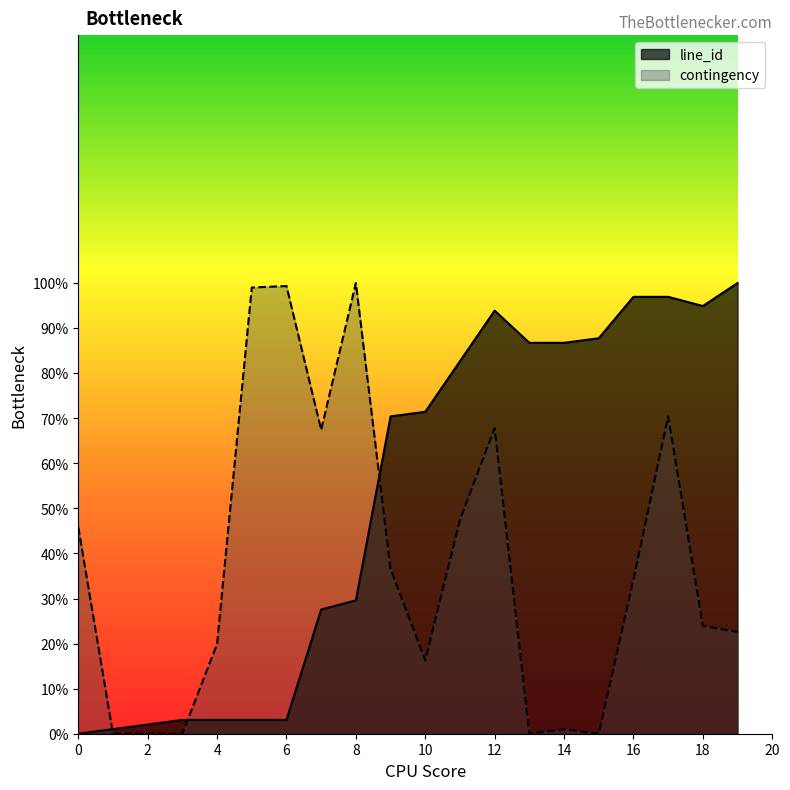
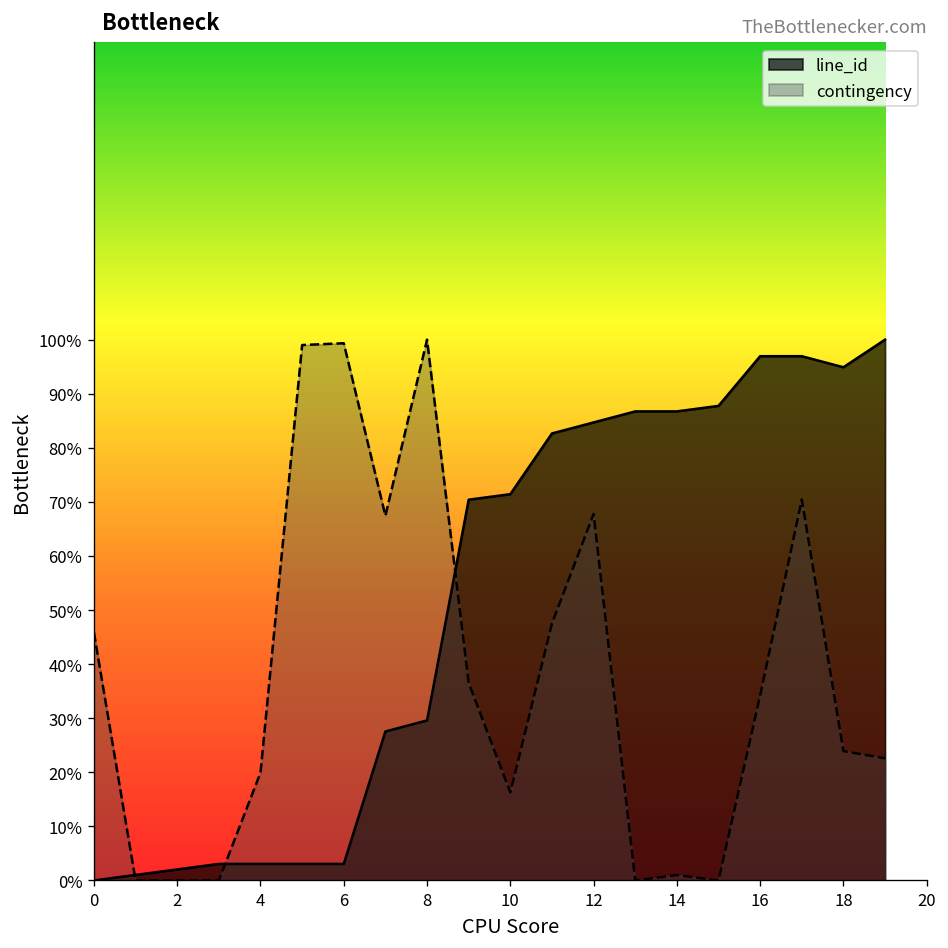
line_id, 12: 94% -> 85%
